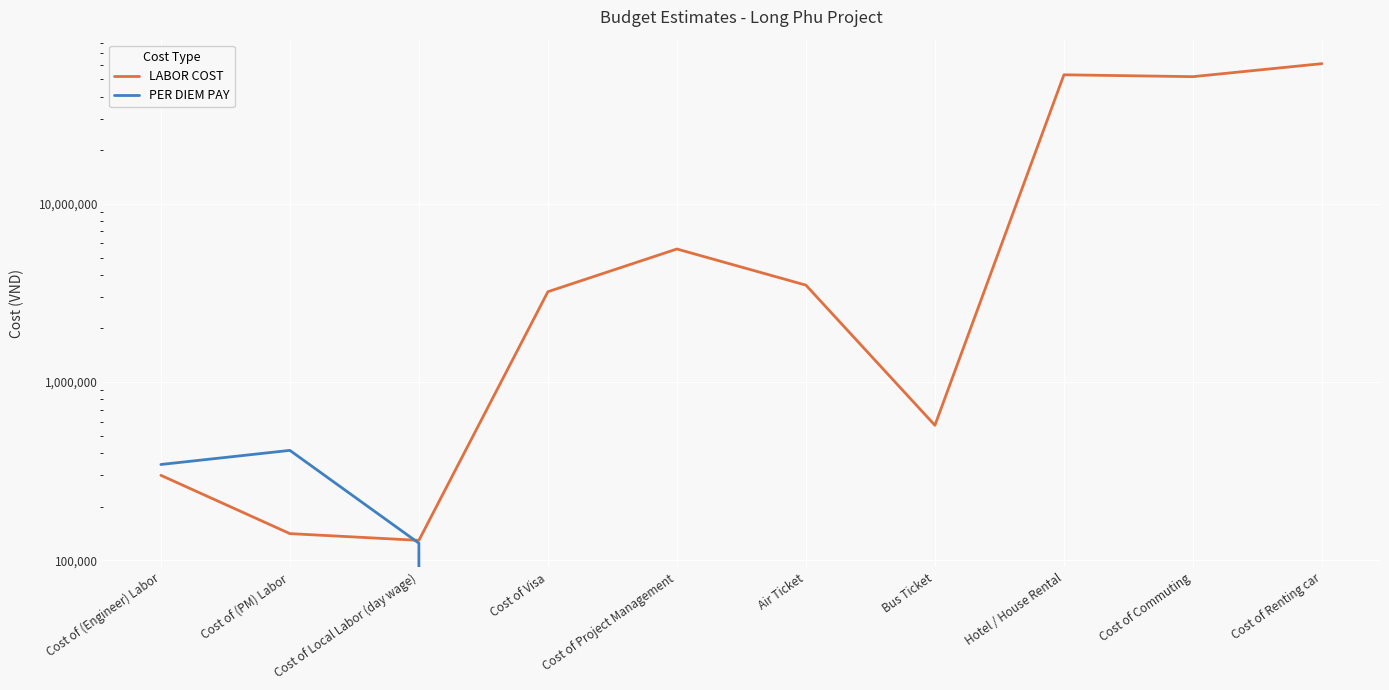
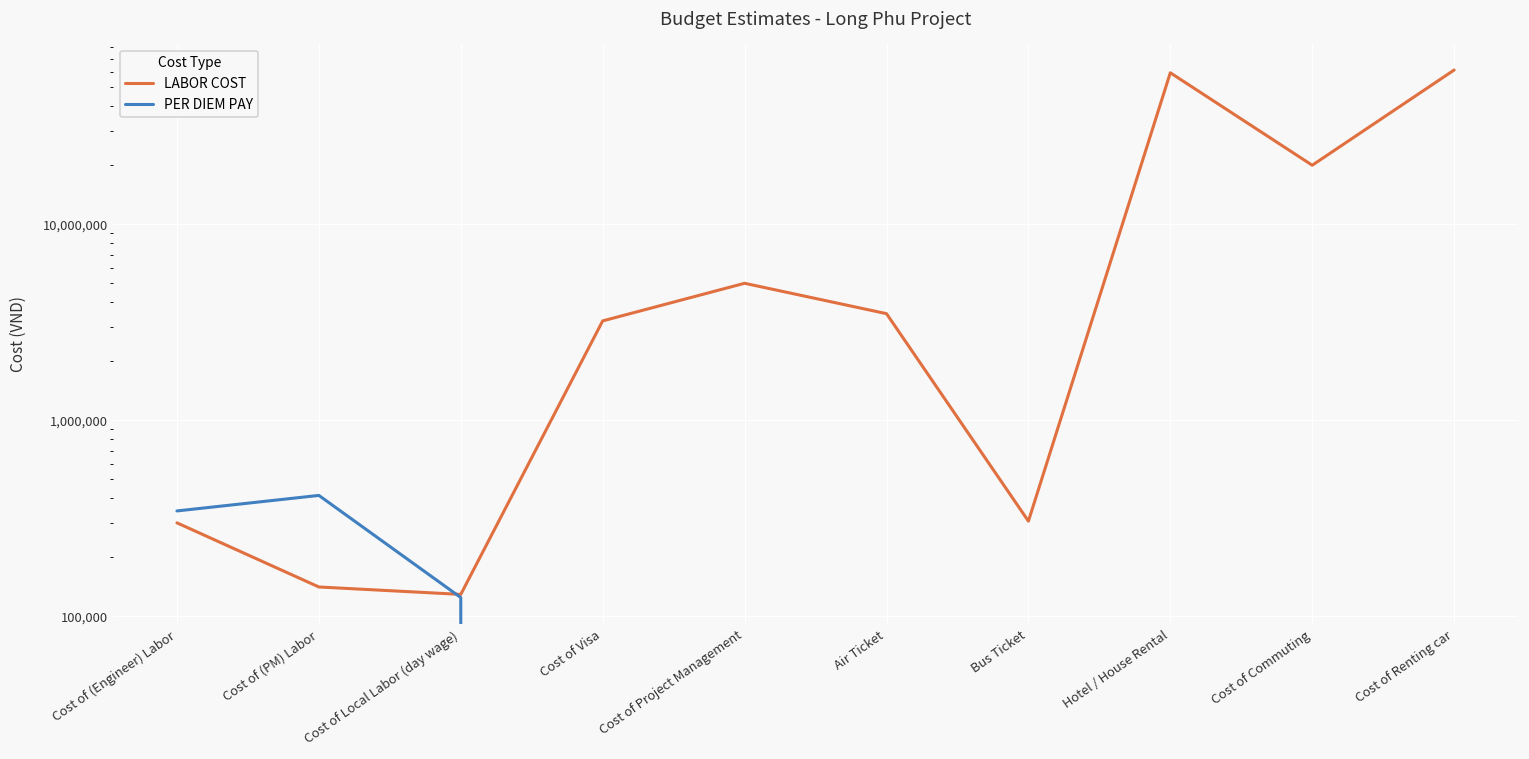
LABOR COST, Cost of Project Management: 5,600,000 -> 5,000,000
LABOR COST, Bus Ticket: 570,000 -> 310,000
LABOR COST, Hotel / House Rental: 53,000,000 -> 59,000,000
LABOR COST, Cost of Commuting: 52,000,000 -> 20,000,000
